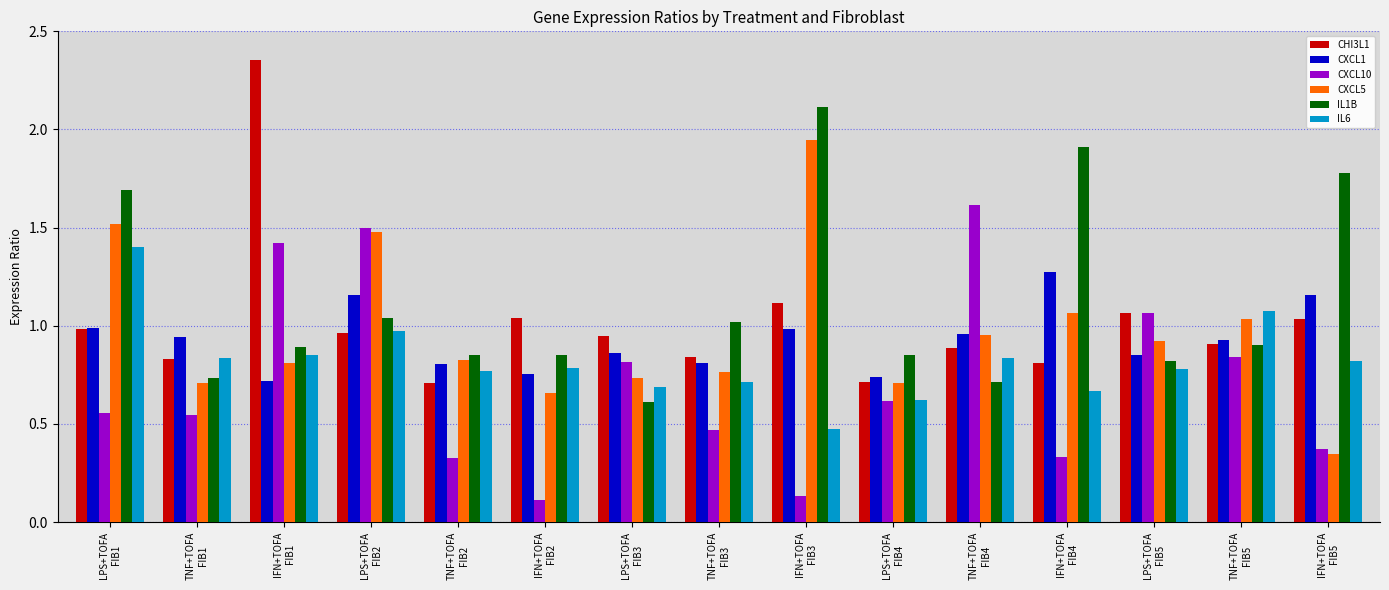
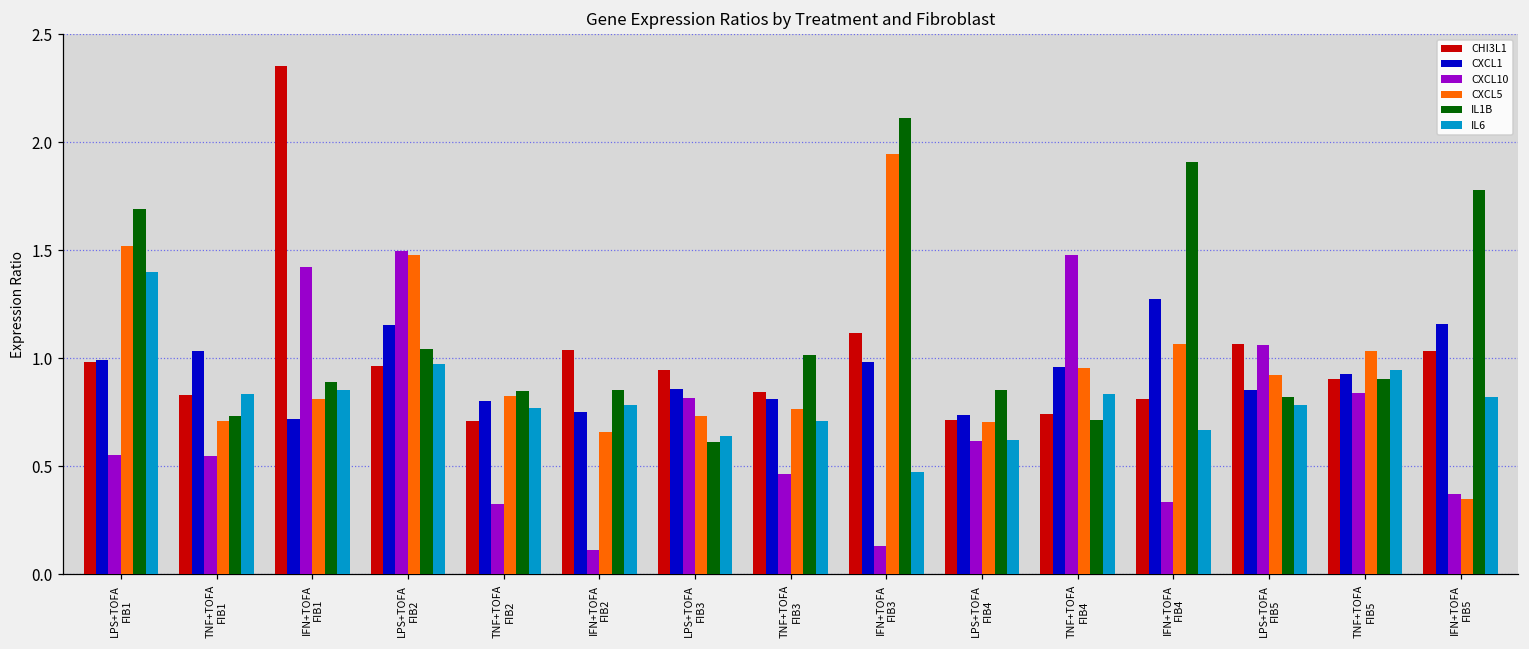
CXCL1, TNF+TOFA FIB1: 0.94 -> 1.03
IL6, LPS+TOFA FIB3: 0.69 -> 0.64
CHI3L1, TNF+TOFA FIB4: 0.89 -> 0.74
CXCL10, TNF+TOFA FIB4: 1.62 -> 1.48
IL6, TNF+TOFA FIB5: 1.07 -> 0.95
